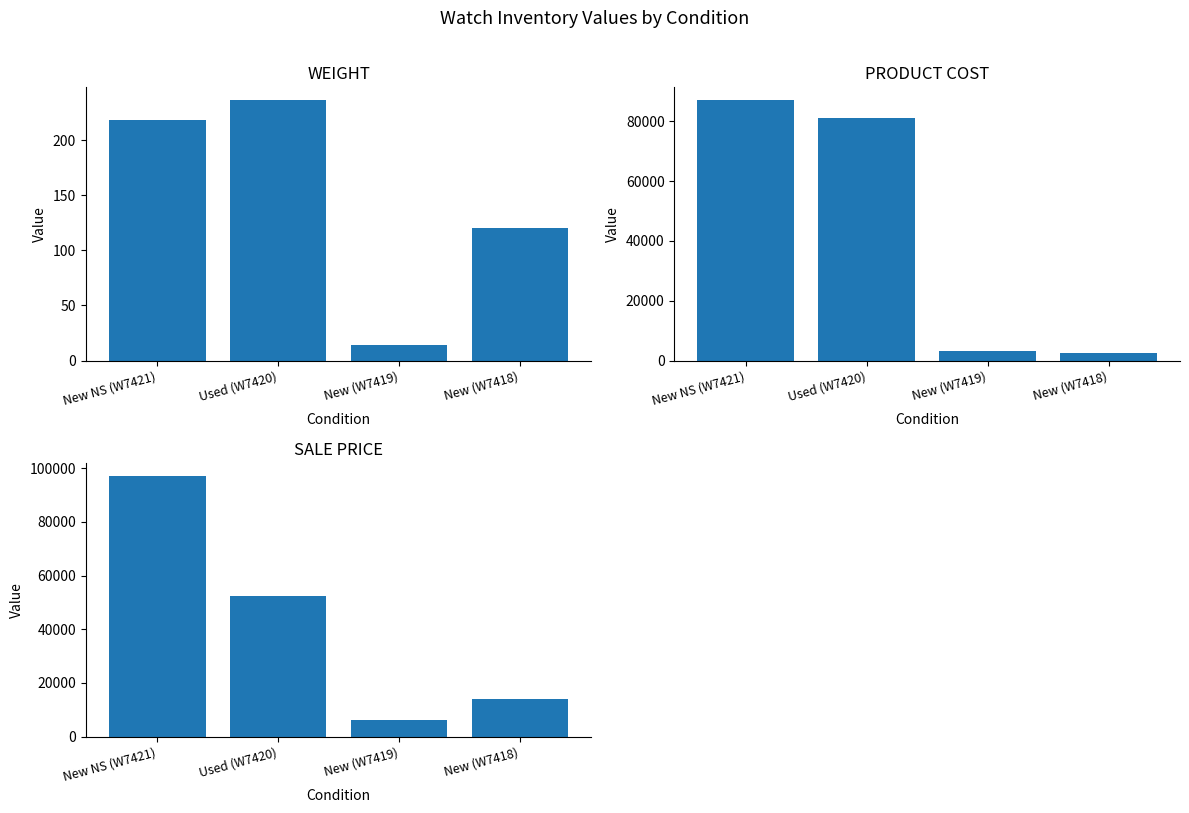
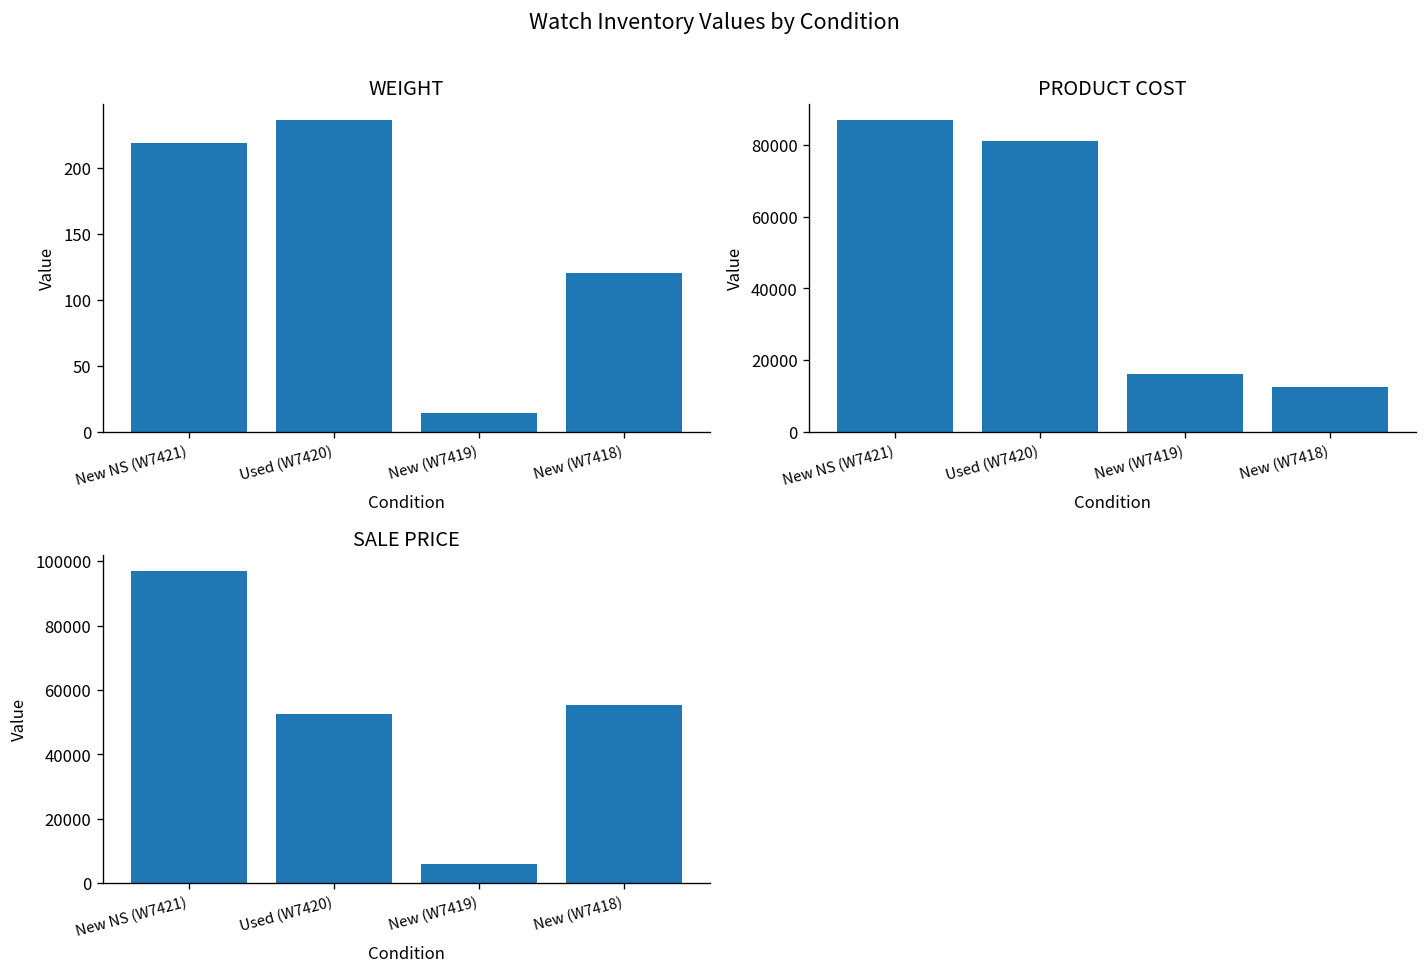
PRODUCT COST, New (W7419): 3000 -> 16000
PRODUCT COST, New (W7418): 3000 -> 13000
SALE PRICE, New (W7418): 14000 -> 55000
